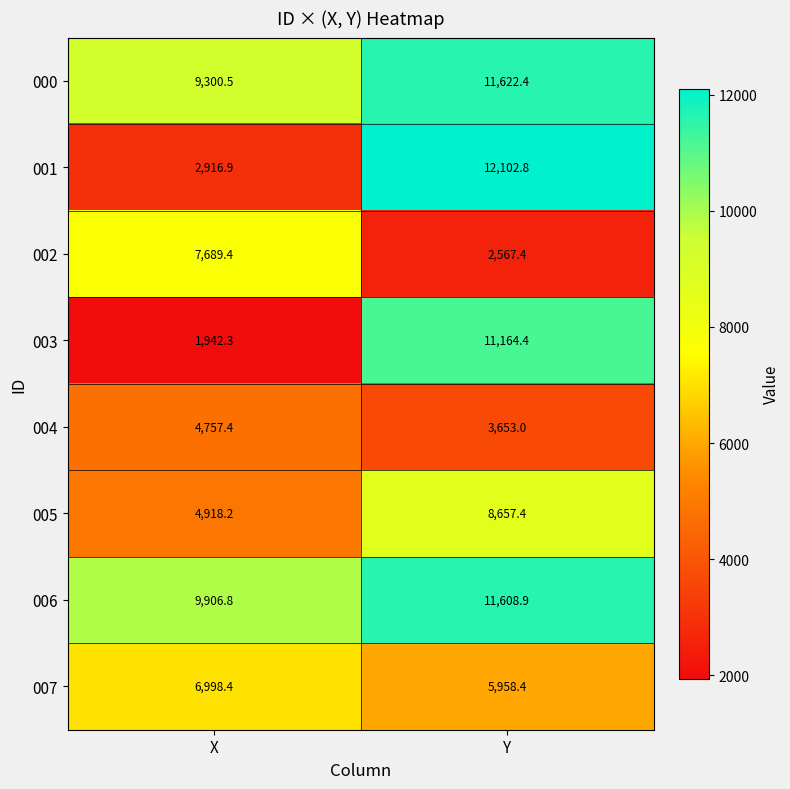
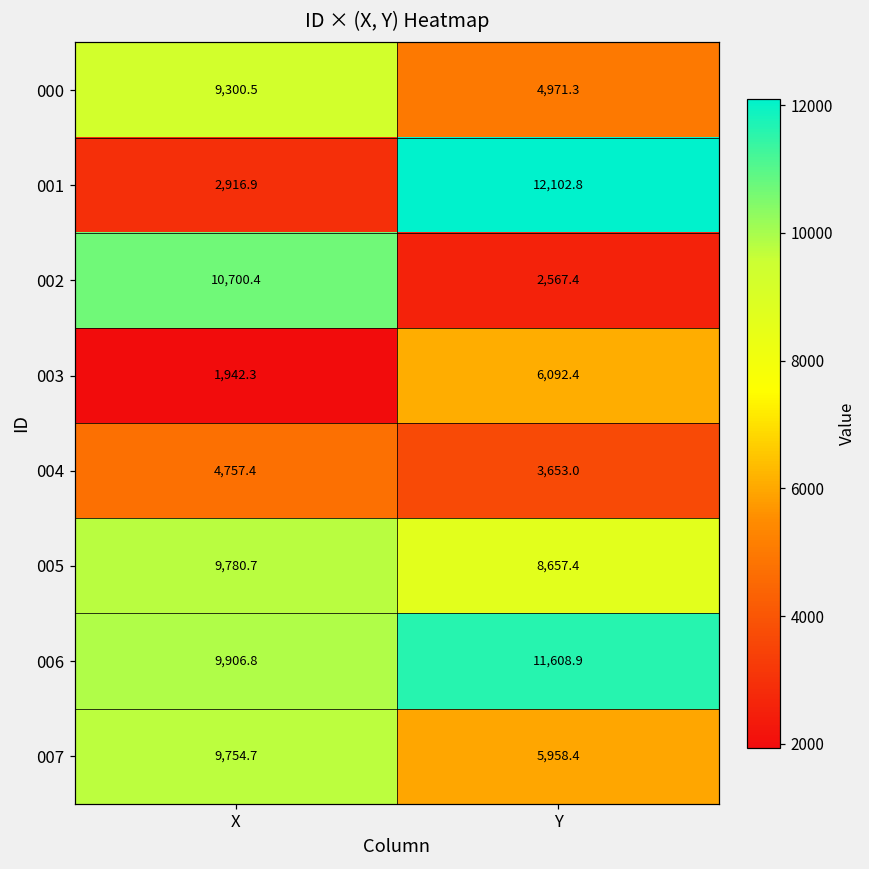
000, Y: 11,622.4 -> 4,971.3
002, X: 7,689.4 -> 10,700.4
003, Y: 11,164.4 -> 6,092.4
005, X: 4,918.2 -> 9,780.7
007, X: 6,998.4 -> 9,754.7
